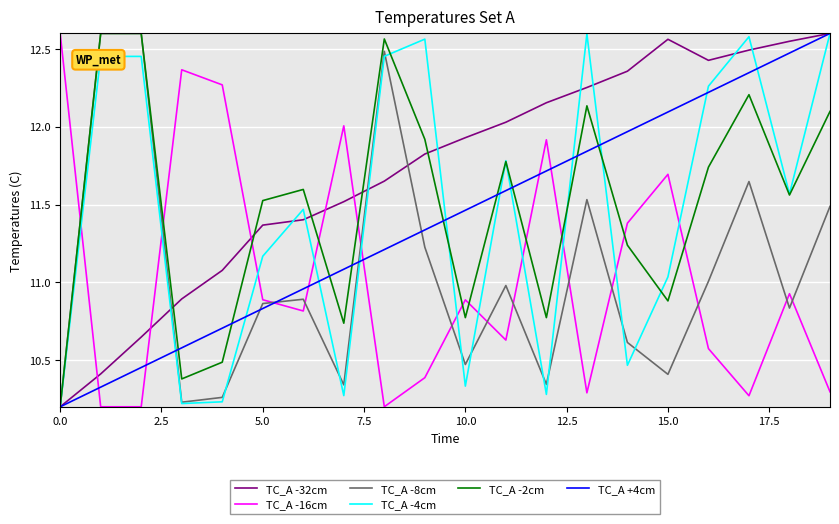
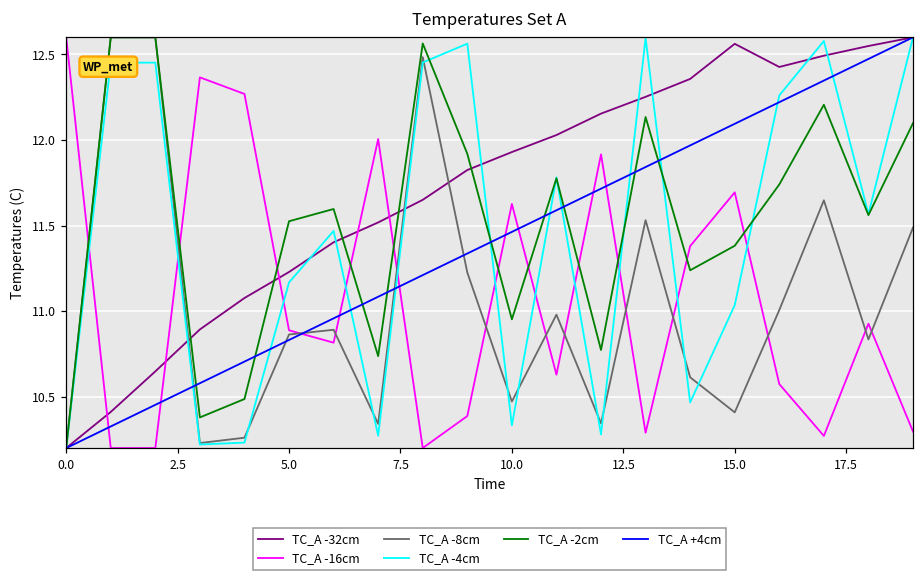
TC_A -32cm, 5.0: 11.37 -> 11.23
TC_A -16cm, 10.0: 10.89 -> 11.63
TC_A -2cm, 10.0: 10.77 -> 10.95
TC_A -2cm, 15.0: 10.88 -> 11.38
